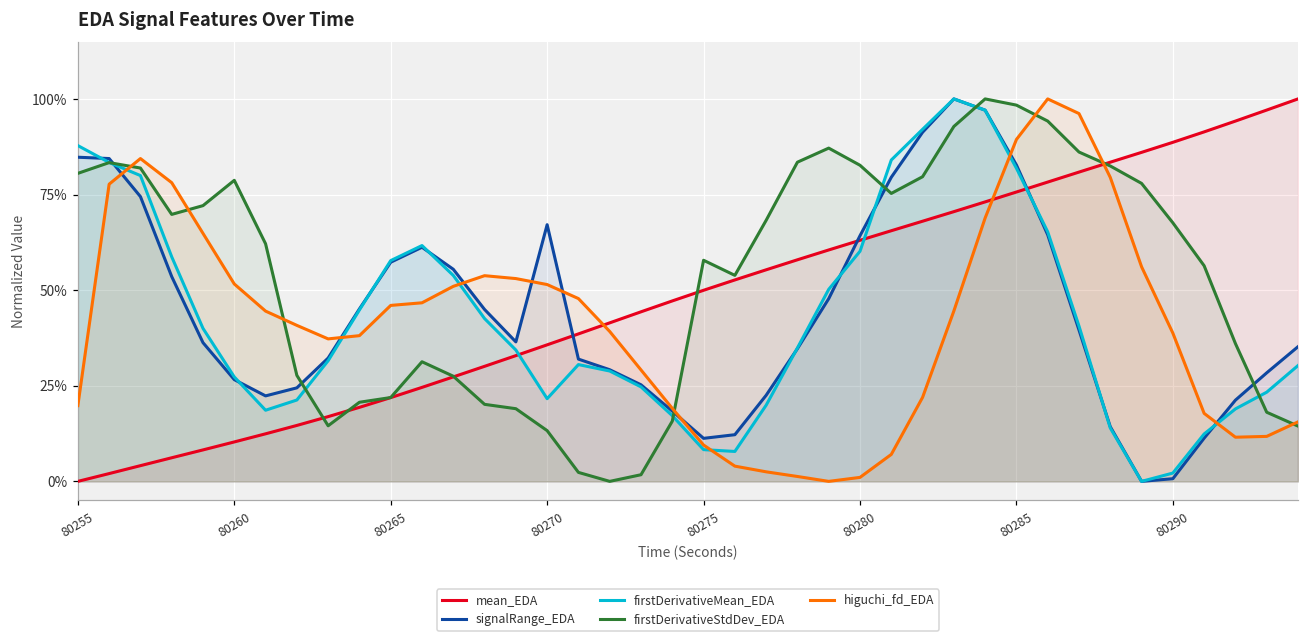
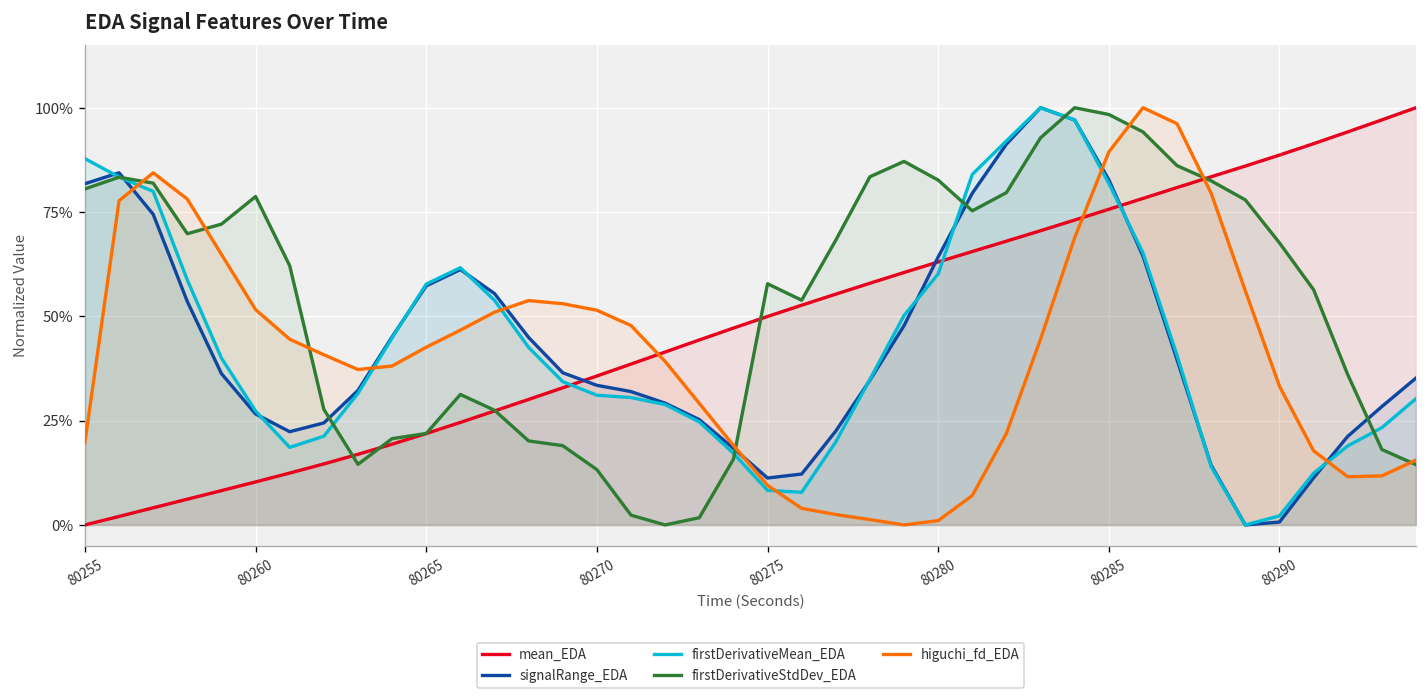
signalRange_EDA, 80255: 85% -> 82%
higuchi_fd_EDA, 80265: 46% -> 43%
signalRange_EDA, 80270: 67% -> 33%
firstDerivativeMean_EDA, 80270: 22% -> 31%
higuchi_fd_EDA, 80290: 39% -> 33%
